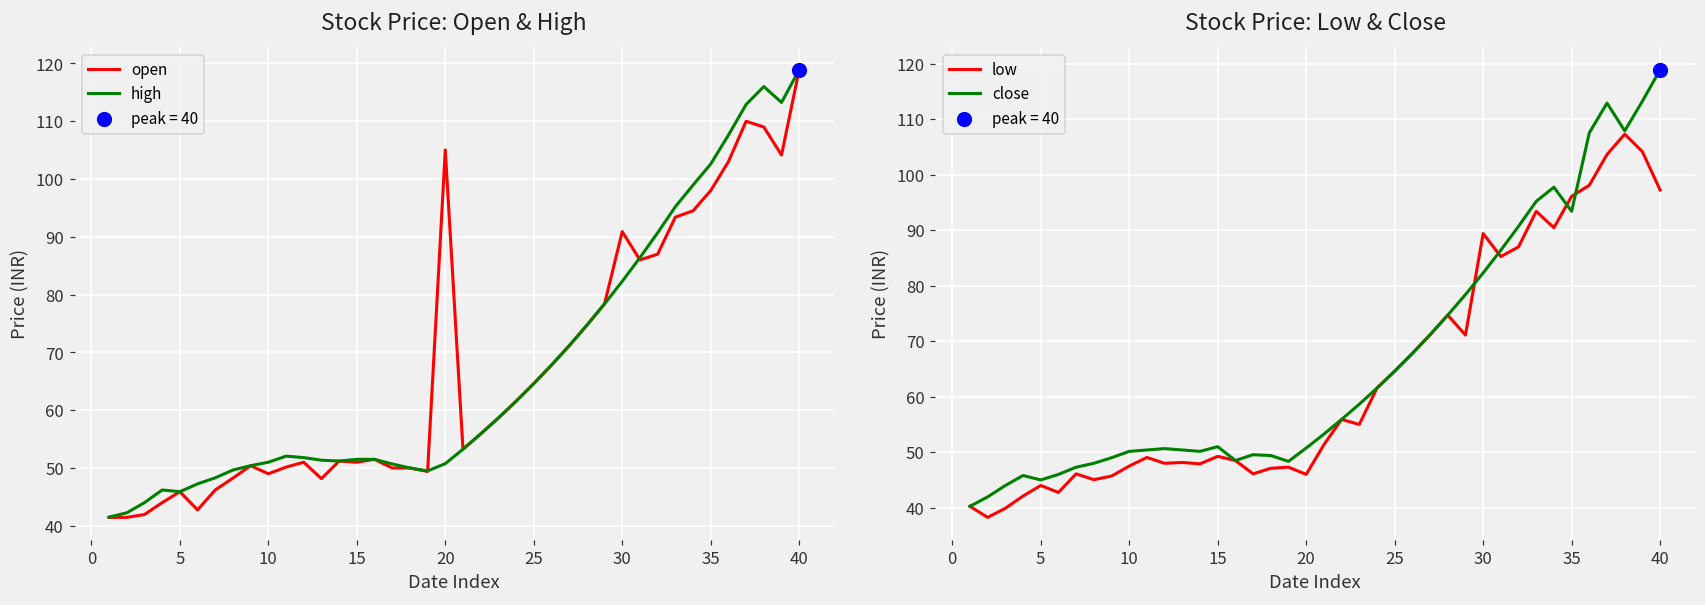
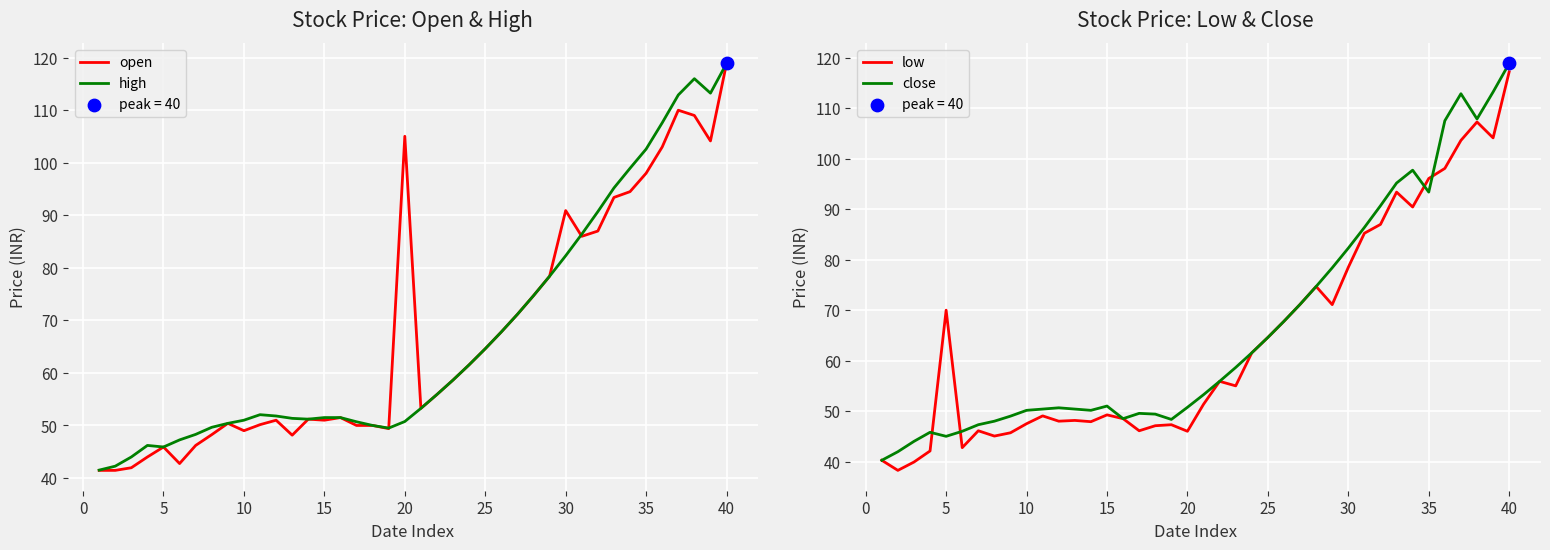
Stock Price: Low & Close, low, 5: 44 -> 70
Stock Price: Low & Close, low, 30: 89 -> 79
Stock Price: Low & Close, low, 40: 97 -> 117
